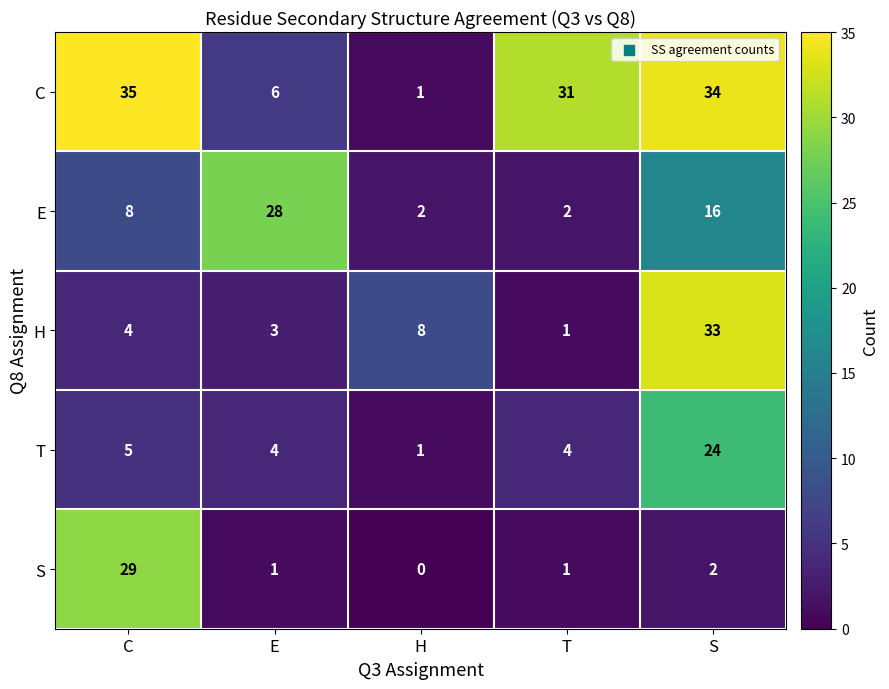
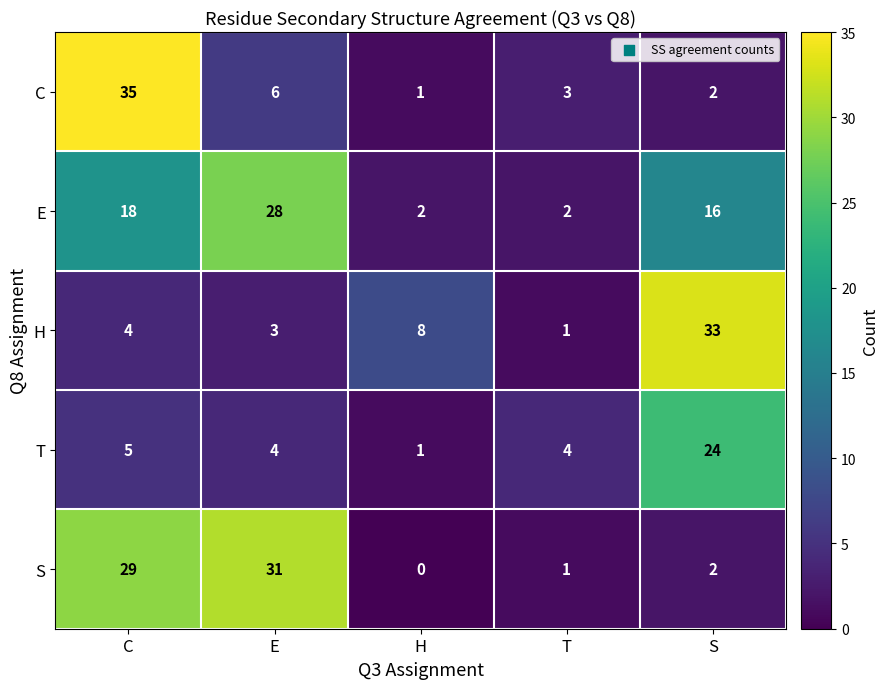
C, T: 31 -> 3
C, S: 34 -> 2
E, C: 8 -> 18
S, E: 1 -> 31
